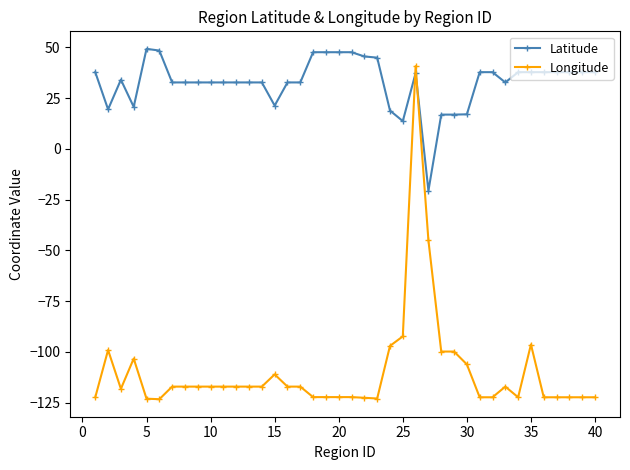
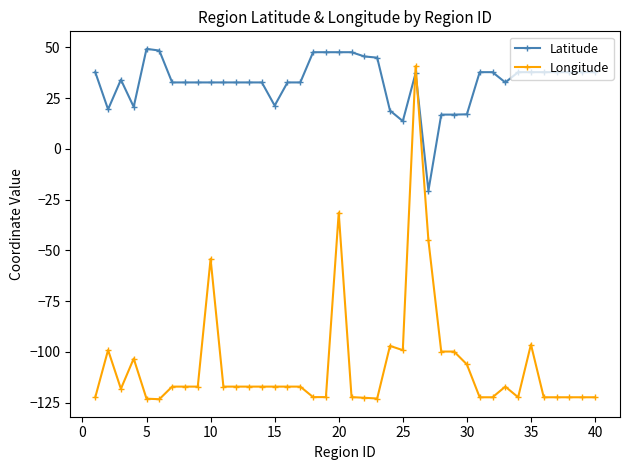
Longitude, 10: -117 -> -54
Longitude, 15: -111 -> -117
Longitude, 20: -122 -> -31
Longitude, 25: -92 -> -99
